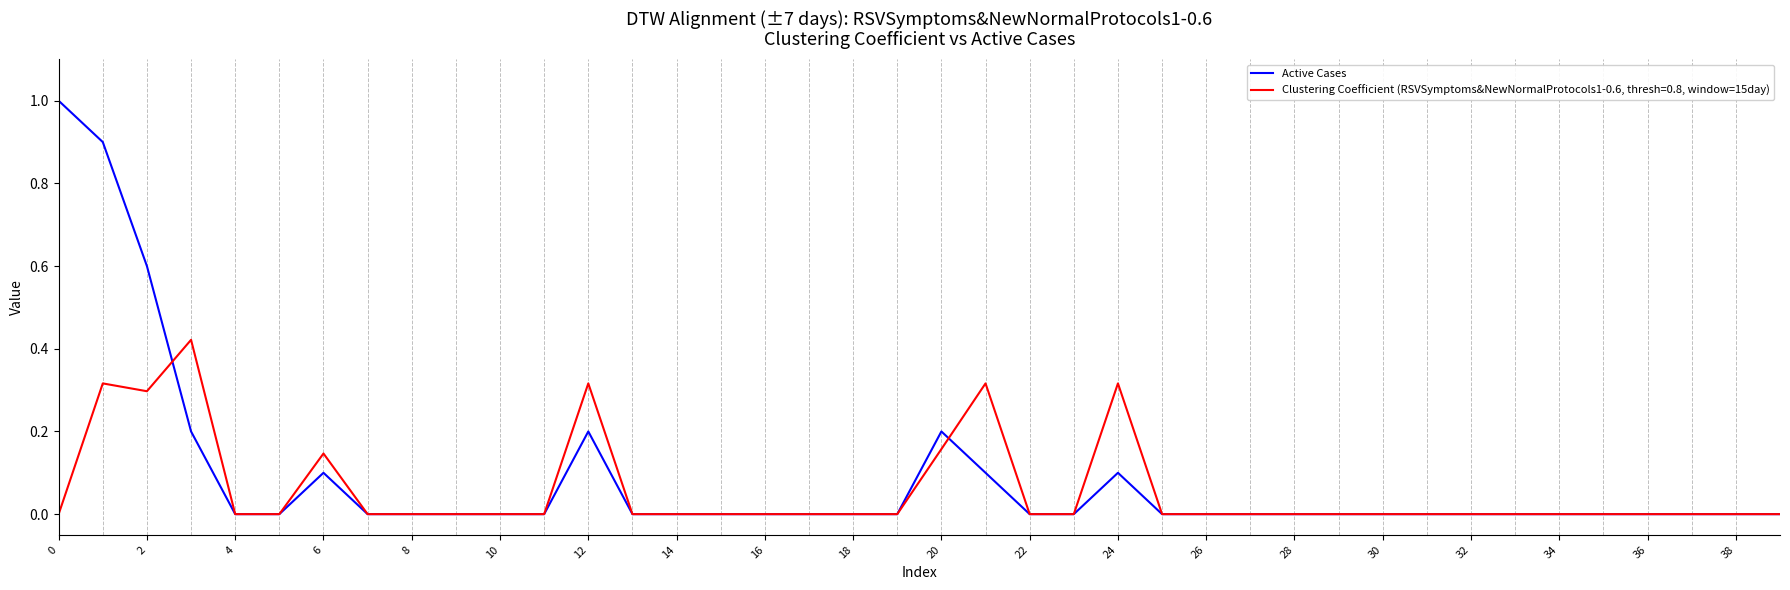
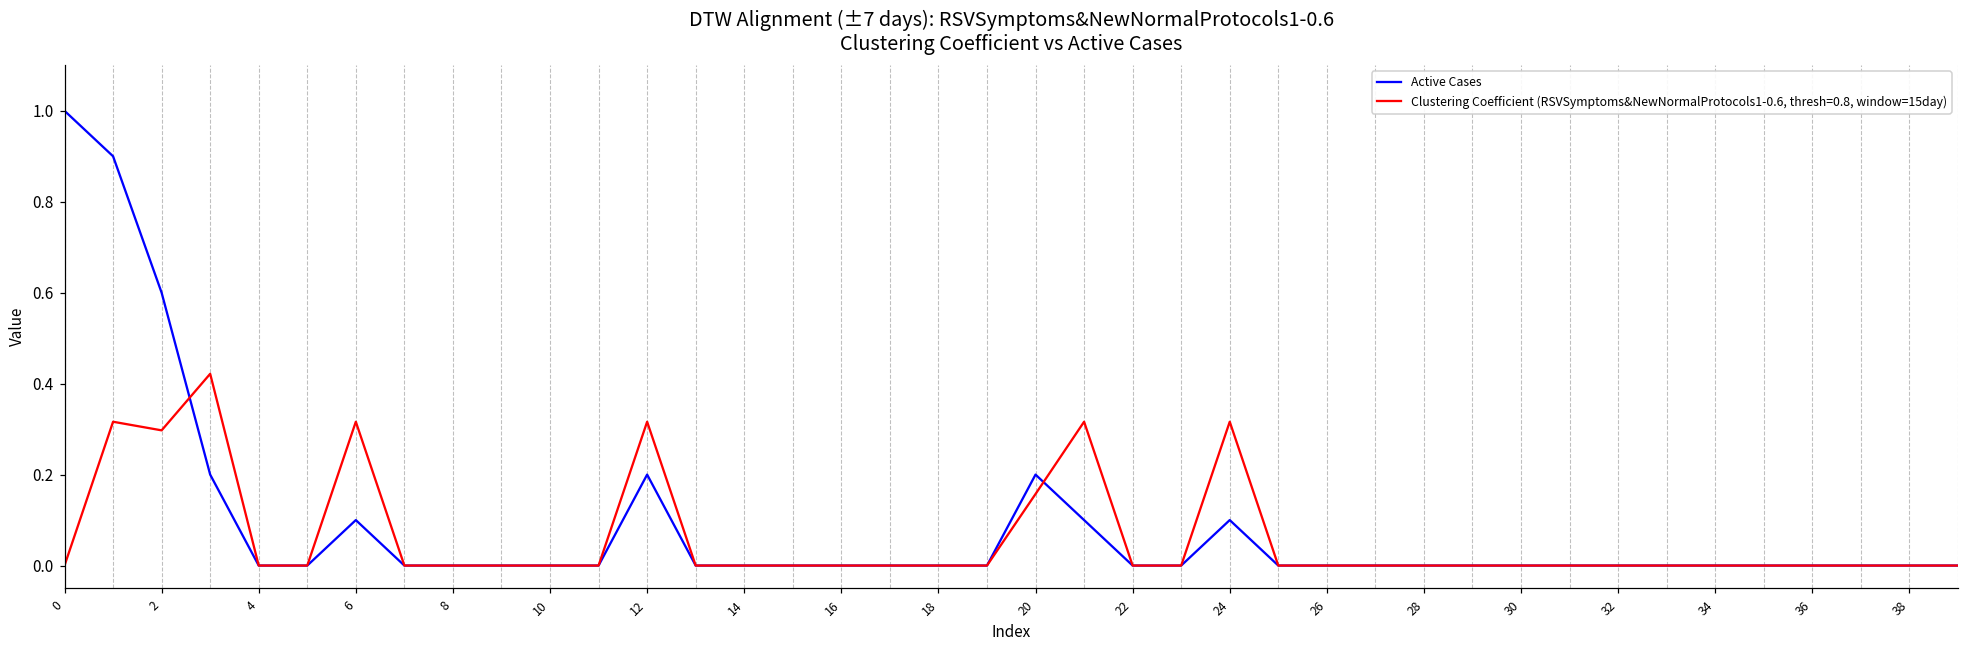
Clustering Coefficient (RSVSymptoms&NewNormalProtocols1-0.6, thresh=0.8, window=15day), 6: 0.15 -> 0.32
